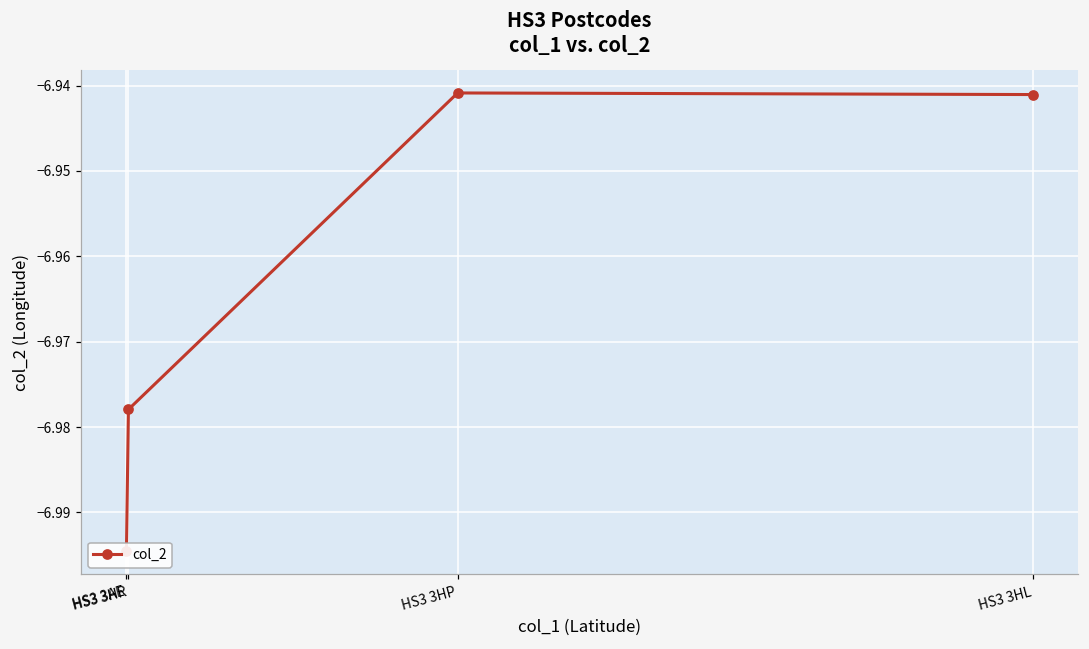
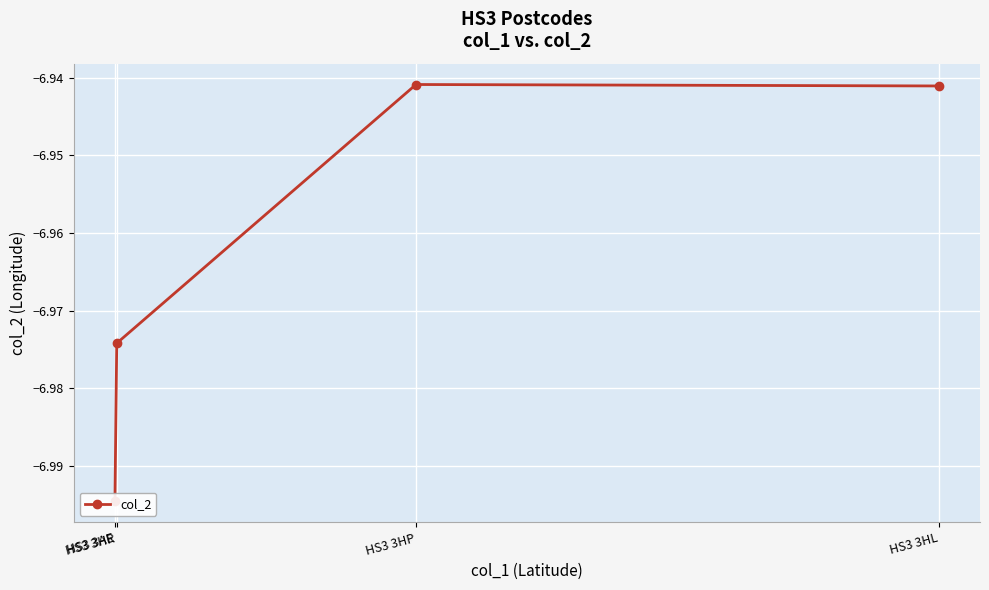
HS3 3HR: -6.978 -> -6.974
